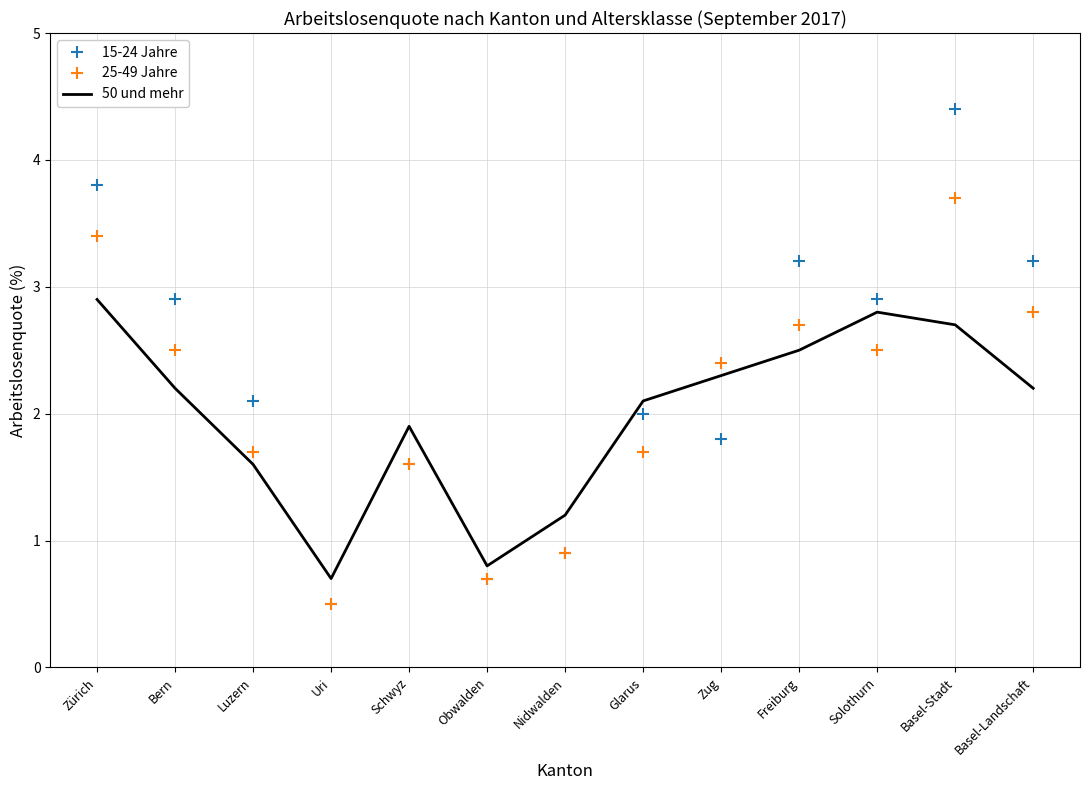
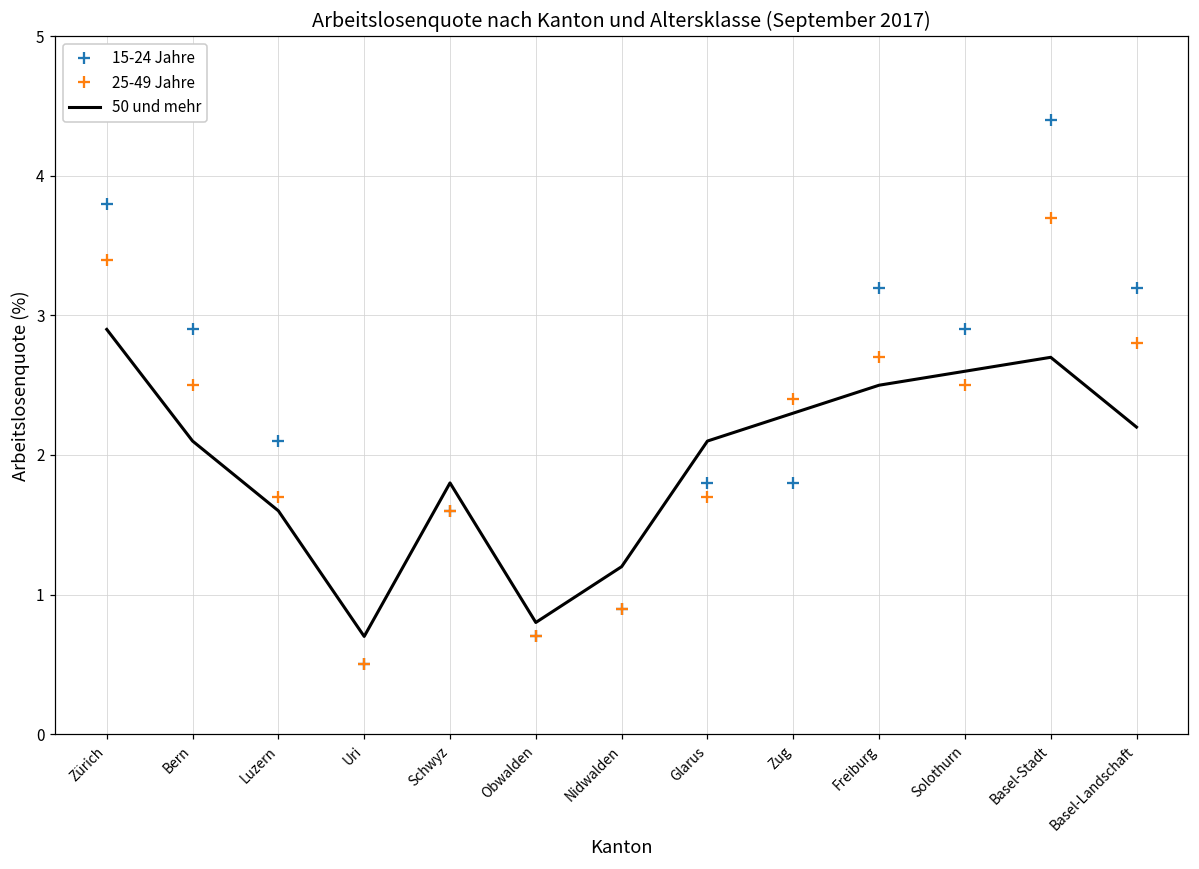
50 und mehr, Bern: 2.2 -> 2.1
50 und mehr, Schwyz: 1.9 -> 1.8
15-24 Jahre, Glarus: 2.0 -> 1.8
50 und mehr, Solothurn: 2.8 -> 2.6
